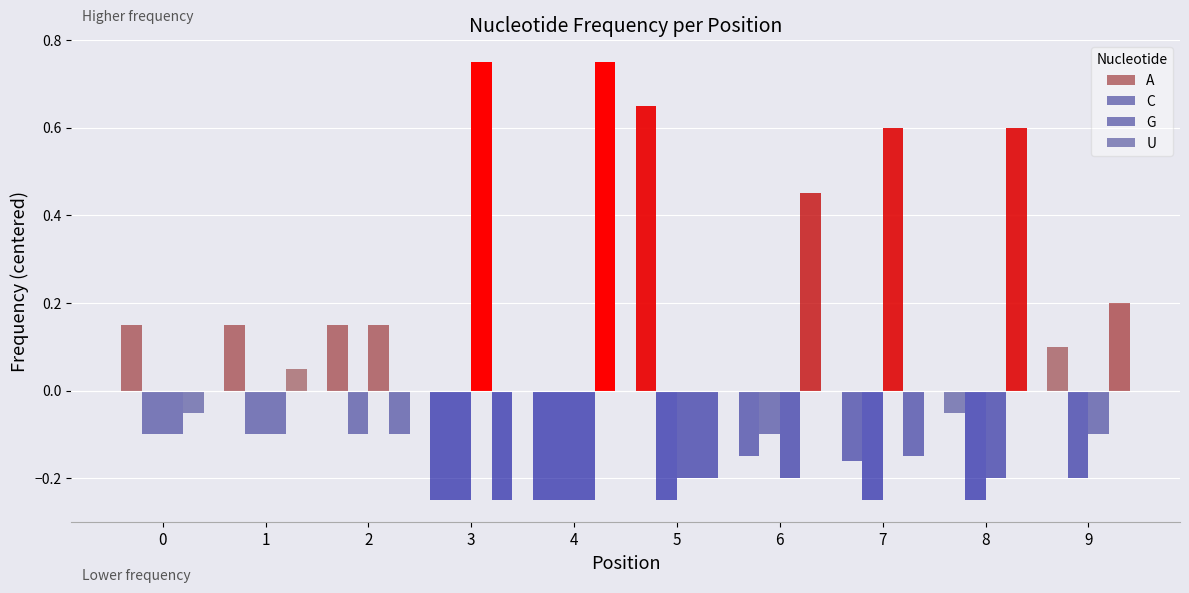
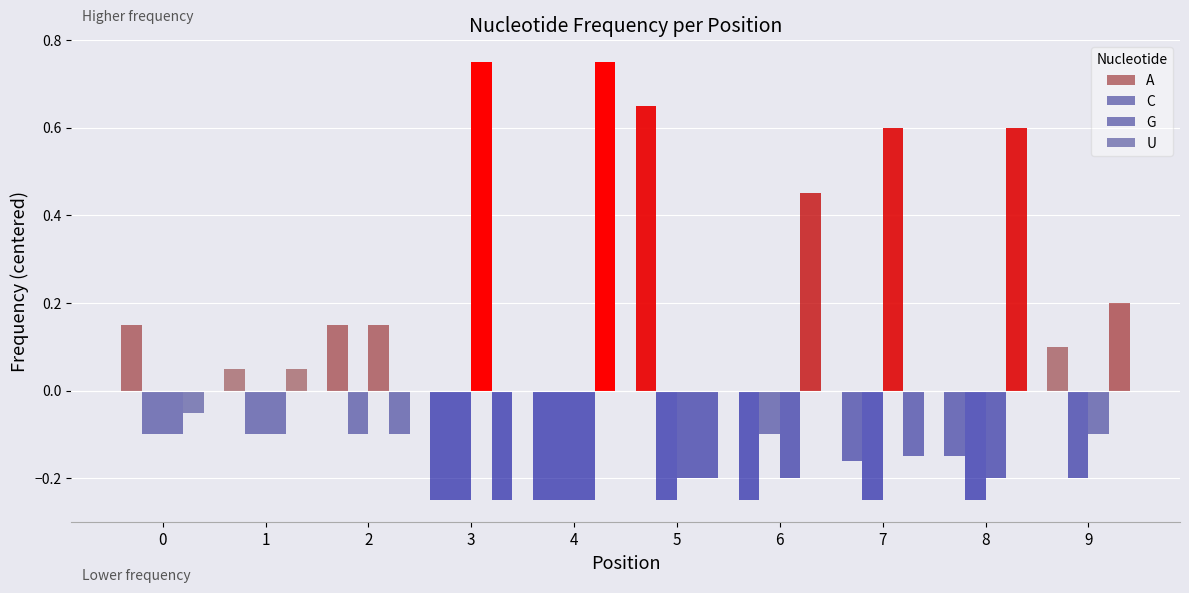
A, 1: 0.15 -> 0.05
A, 6: -0.15 -> -0.25
A, 8: -0.05 -> -0.15
